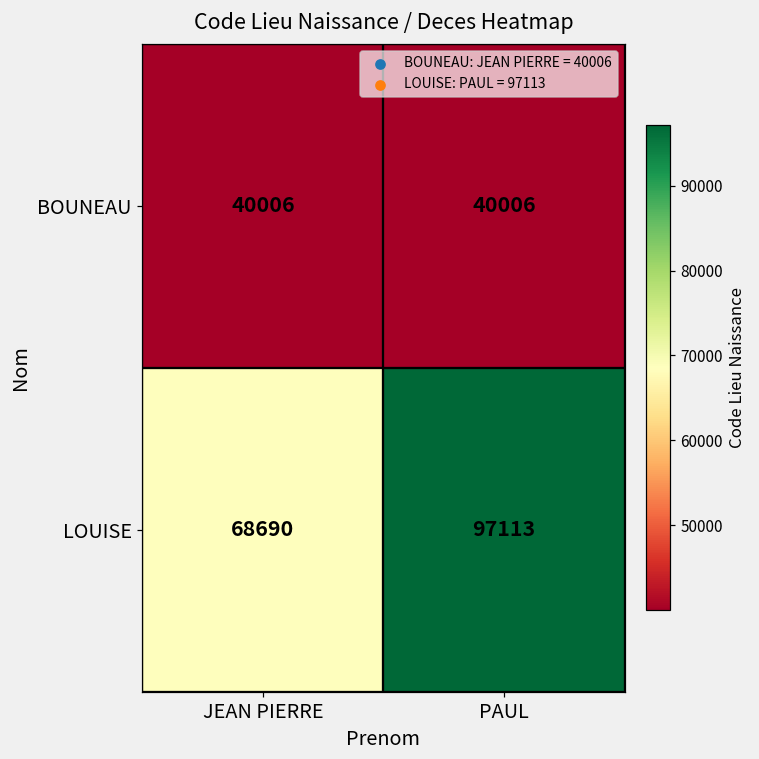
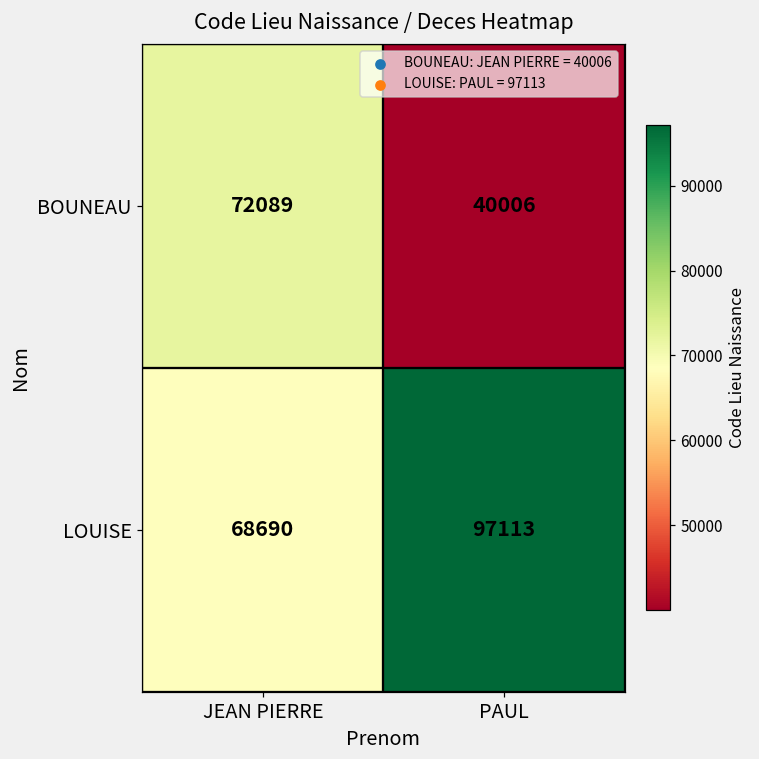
BOUNEAU, JEAN PIERRE: 40006 -> 72089
